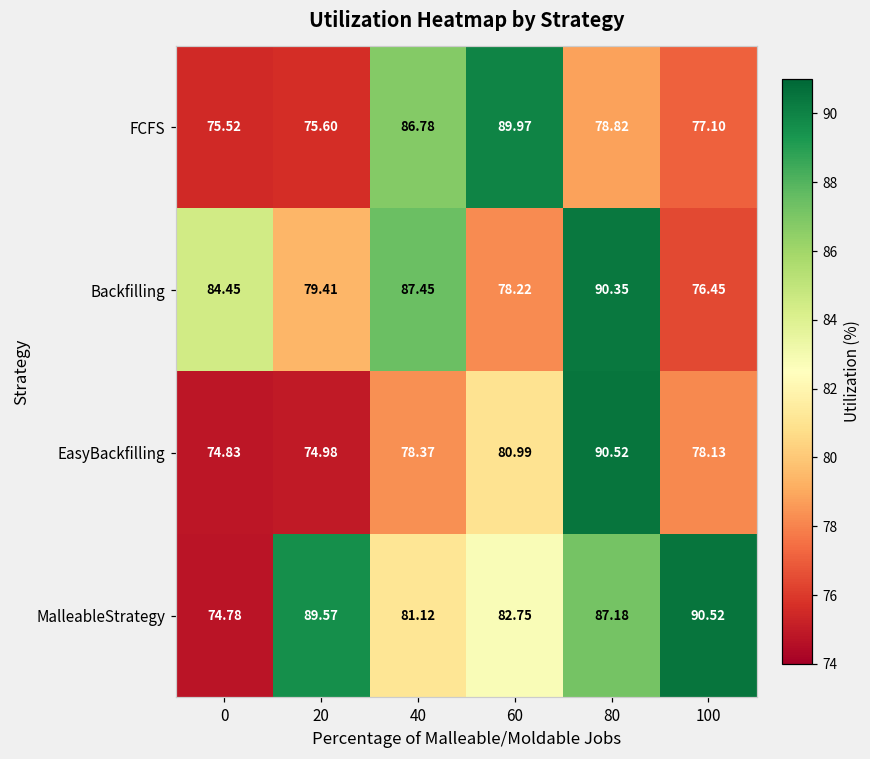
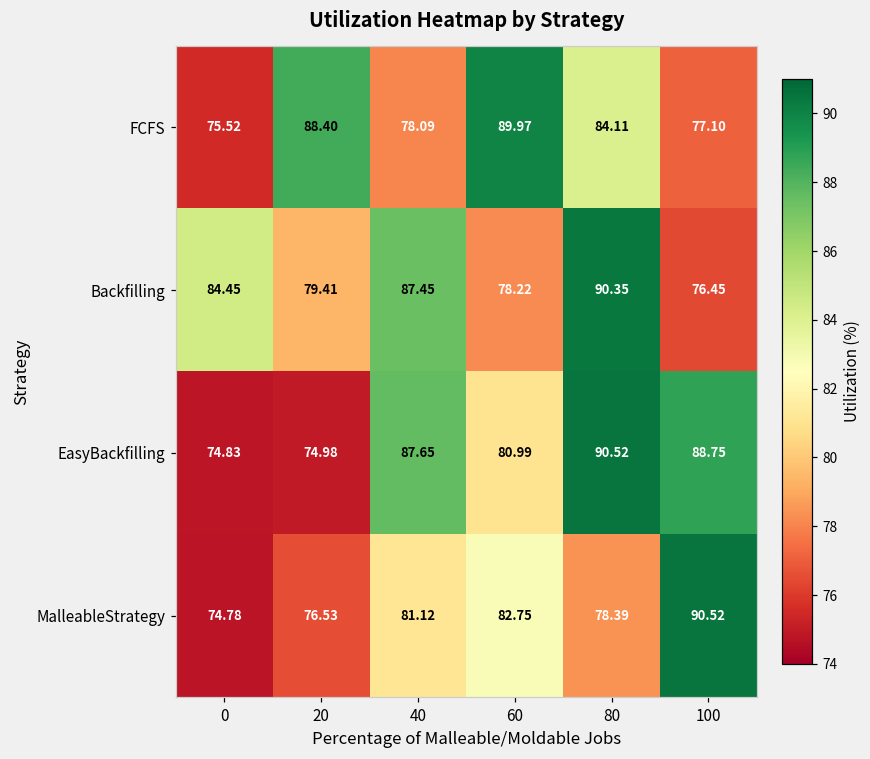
FCFS, 20: 75.60 -> 88.40
FCFS, 40: 86.78 -> 78.09
FCFS, 80: 78.82 -> 84.11
EasyBackfilling, 40: 78.37 -> 87.65
EasyBackfilling, 100: 78.13 -> 88.75
MalleableStrategy, 20: 89.57 -> 76.53
MalleableStrategy, 80: 87.18 -> 78.39
